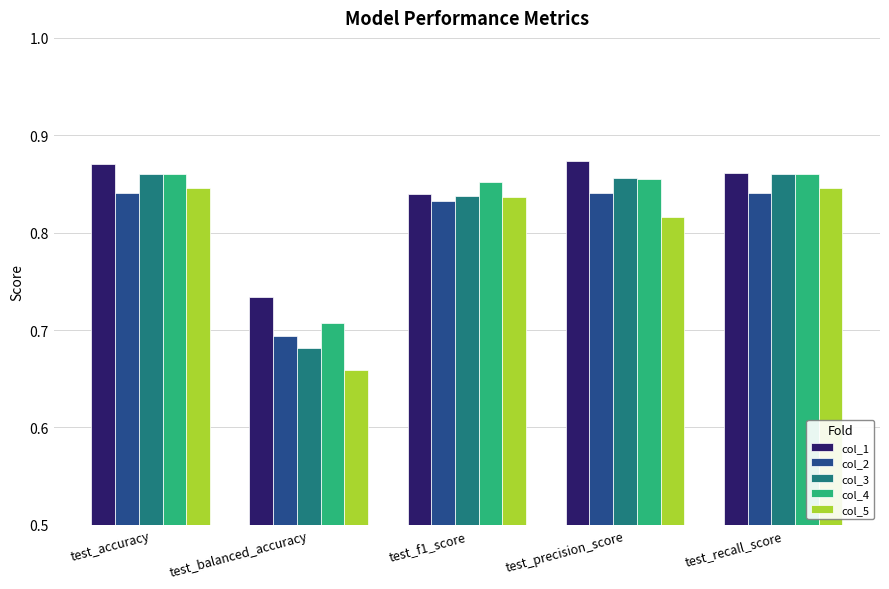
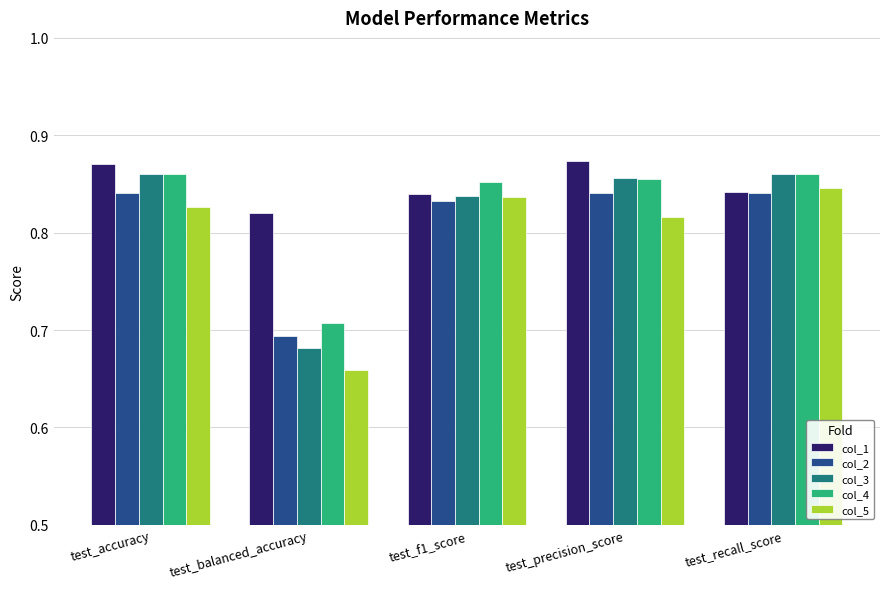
col_5, test_accuracy: 0.85 -> 0.83
col_1, test_balanced_accuracy: 0.73 -> 0.82
col_1, test_recall_score: 0.86 -> 0.84
